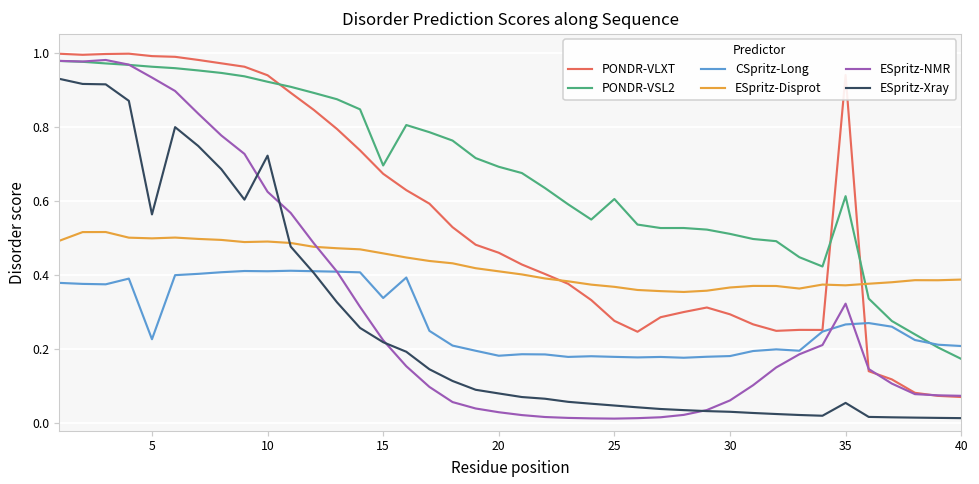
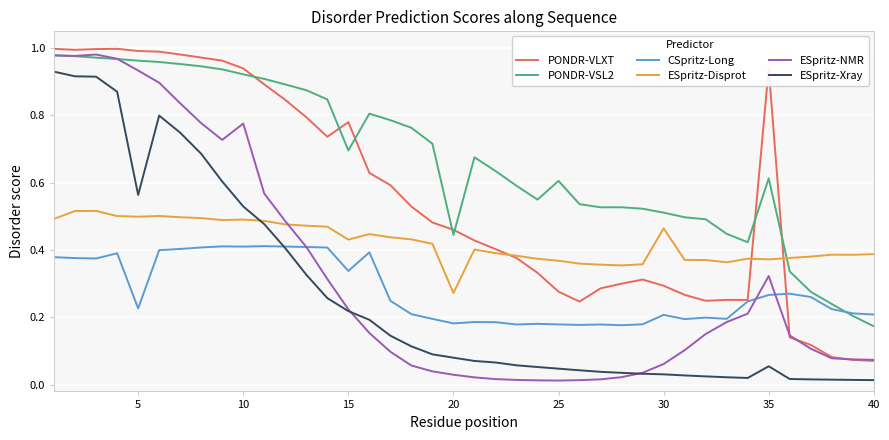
ESpritz-NMR, 10: 0.63 -> 0.78
ESpritz-Xray, 10: 0.72 -> 0.53
PONDR-VLXT, 15: 0.67 -> 0.78
ESpritz-Disprot, 15: 0.46 -> 0.43
PONDR-VSL2, 20: 0.69 -> 0.44
ESpritz-Disprot, 20: 0.41 -> 0.27
CSpritz-Long, 30: 0.18 -> 0.21
ESpritz-Disprot, 30: 0.37 -> 0.46
